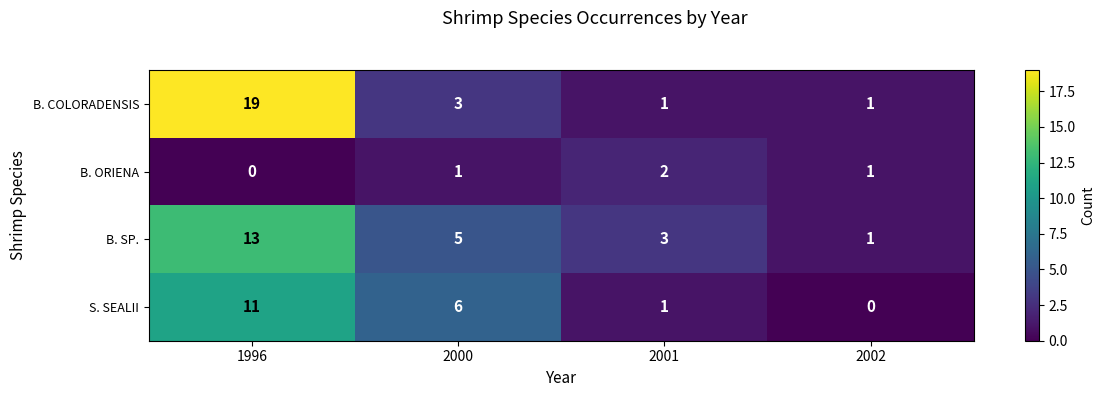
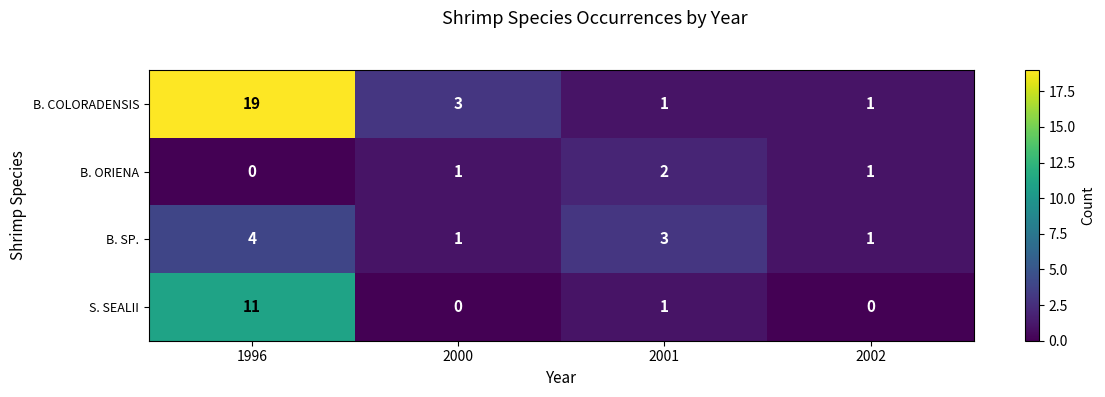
B. SP., 1996: 13 -> 4
B. SP., 2000: 5 -> 1
S. SEALII, 2000: 6 -> 0
